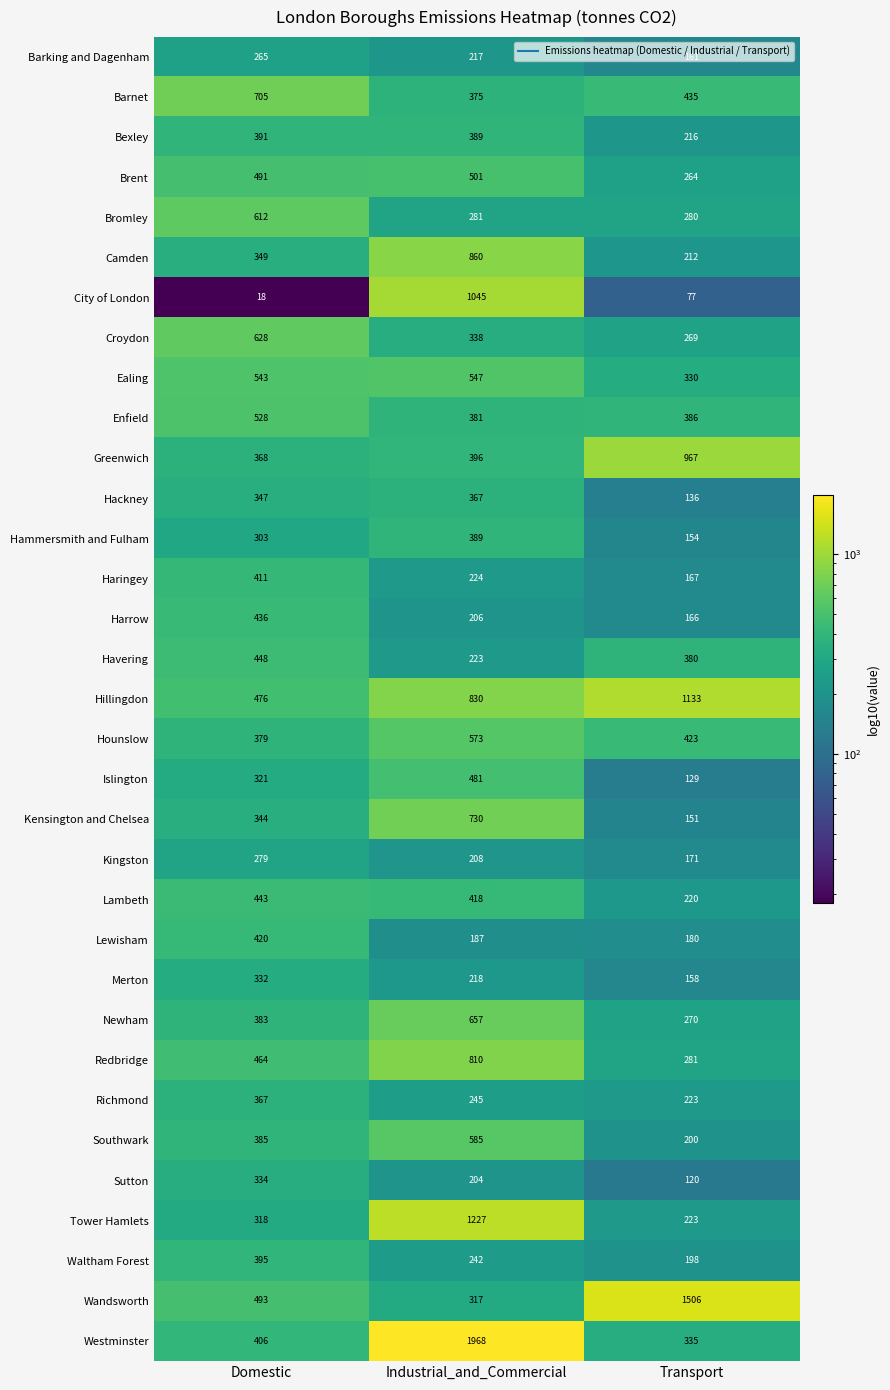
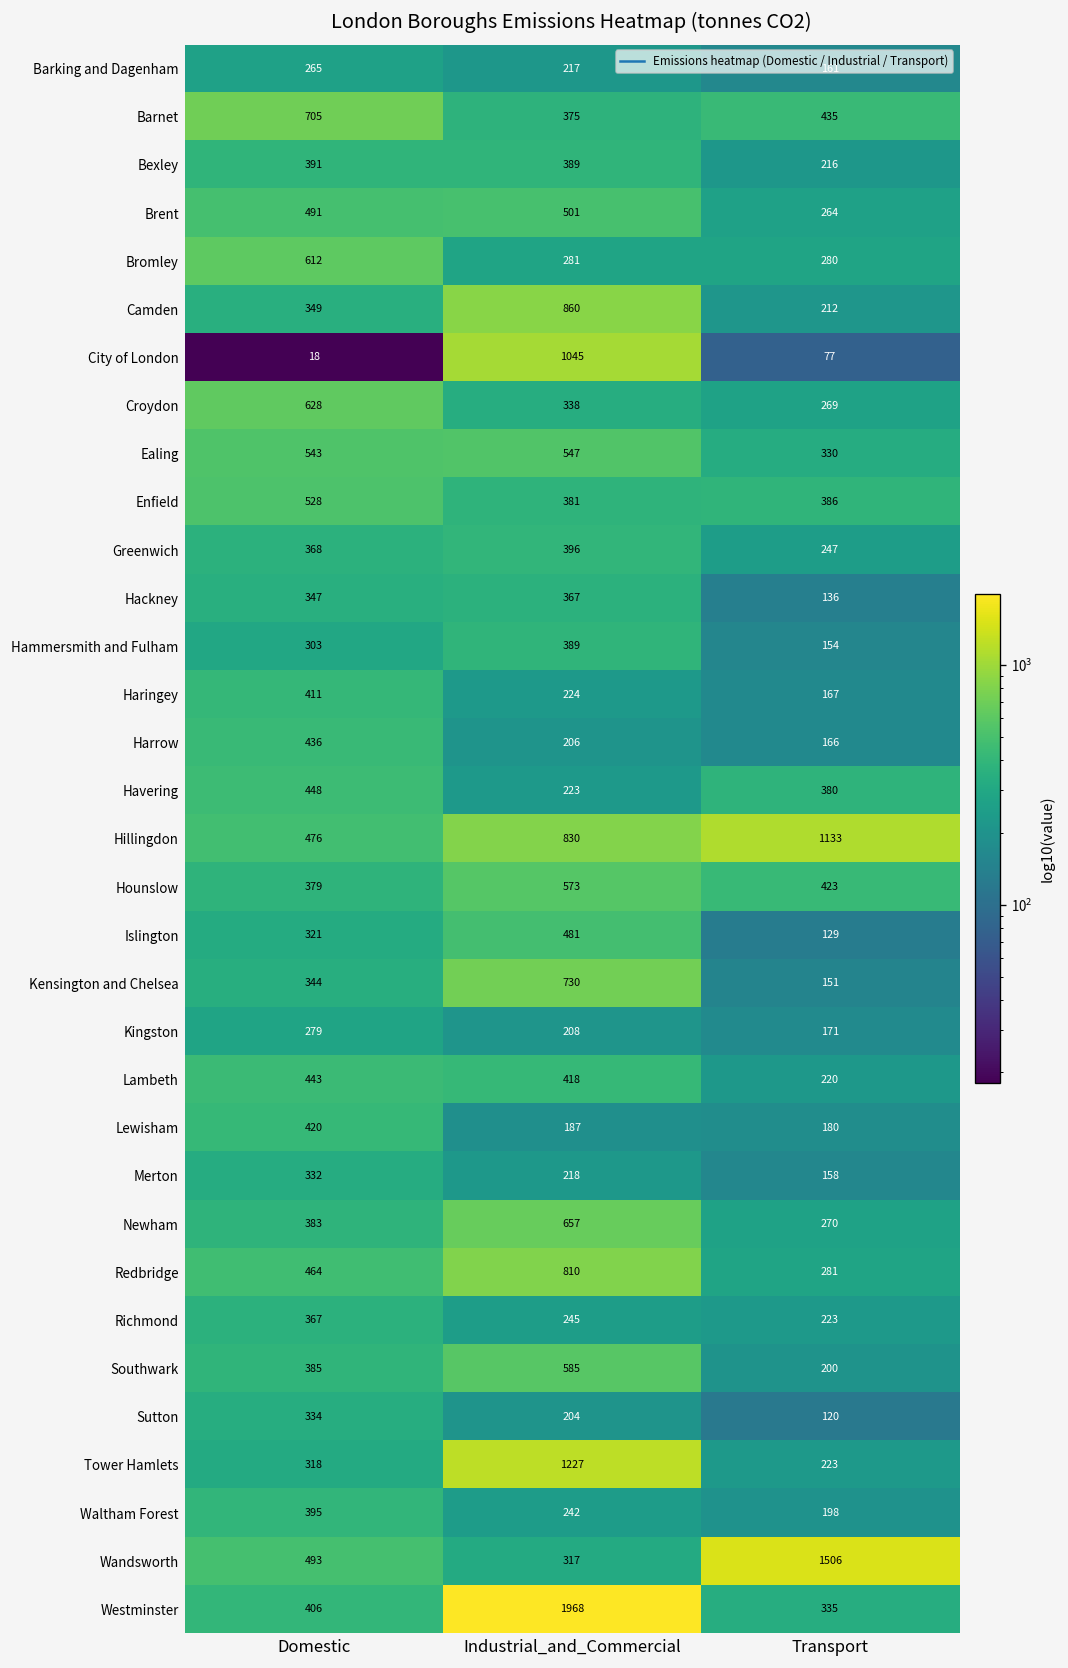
Greenwich, Transport: 967 -> 247
